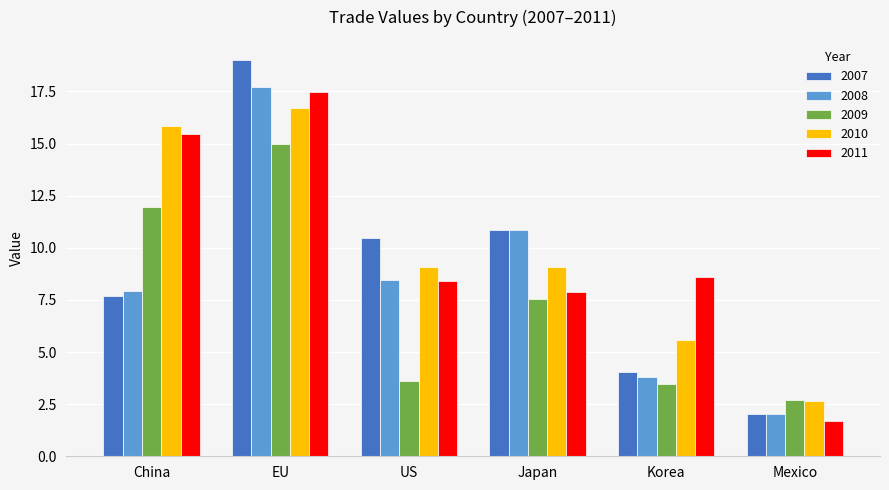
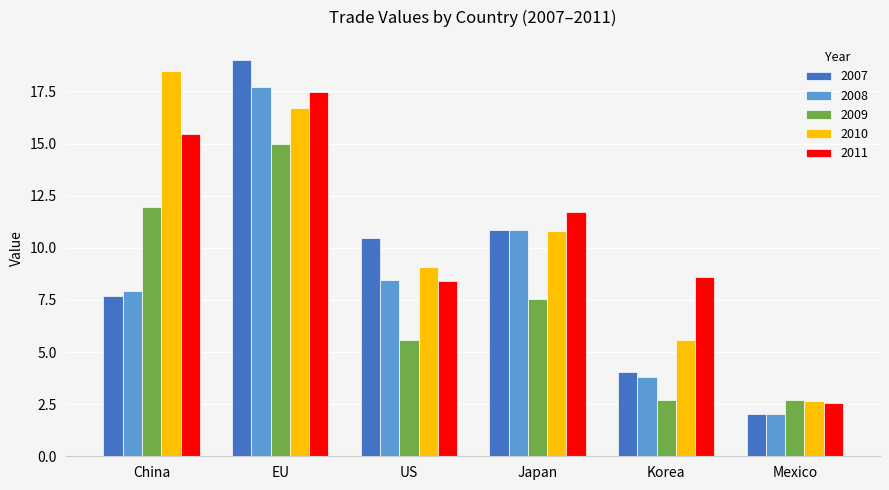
2010, China: 15.8 -> 18.5
2009, US: 3.6 -> 5.6
2010, Japan: 9.1 -> 10.8
2011, Japan: 7.9 -> 11.7
2009, Korea: 3.5 -> 2.7
2011, Mexico: 1.7 -> 2.5
